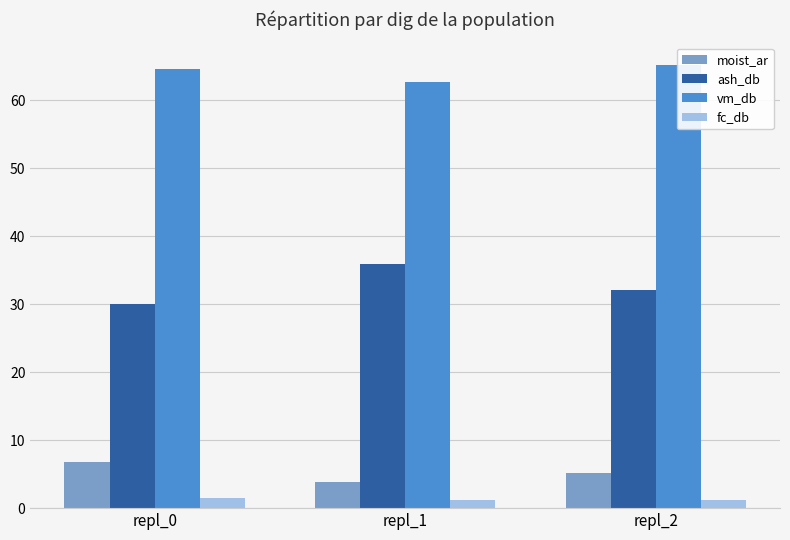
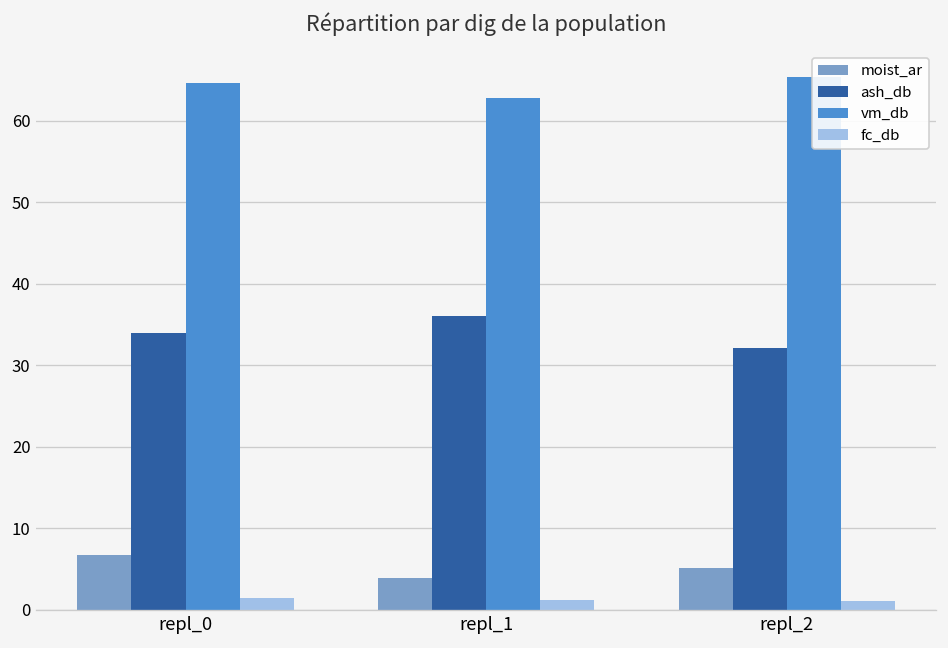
ash_db, repl_0: 30 -> 34
